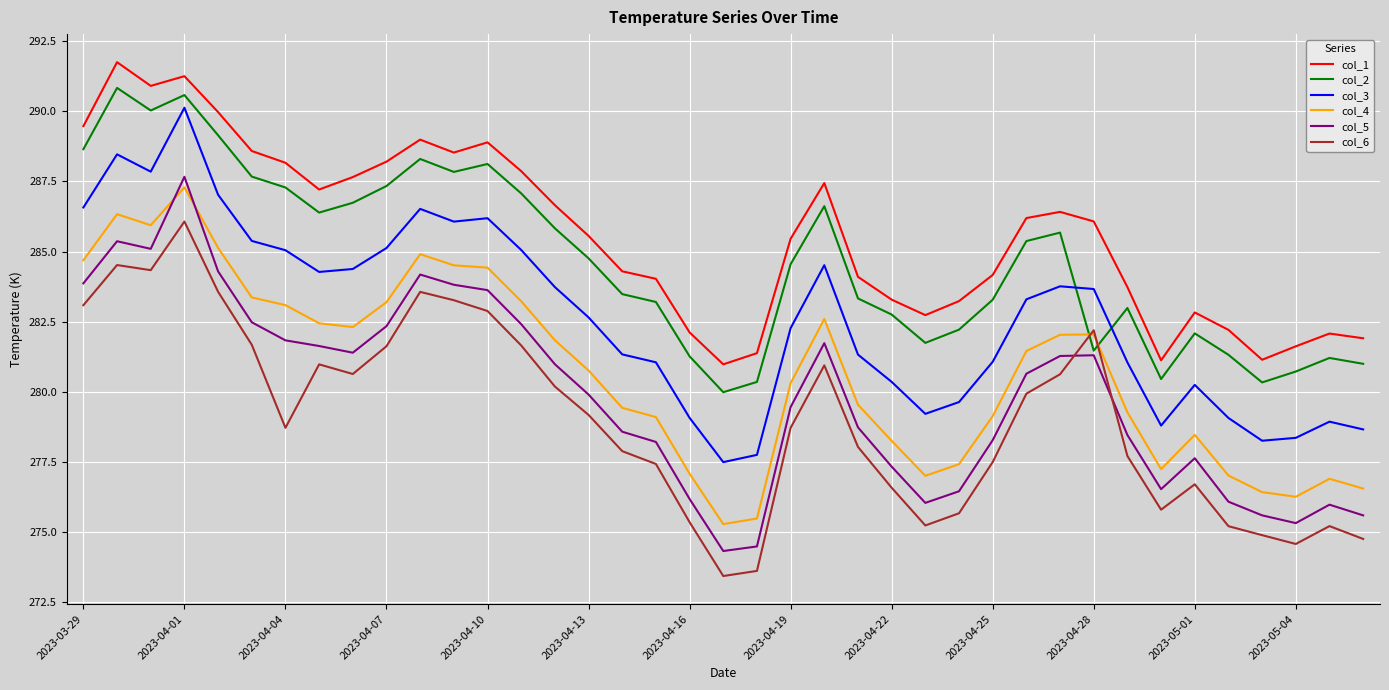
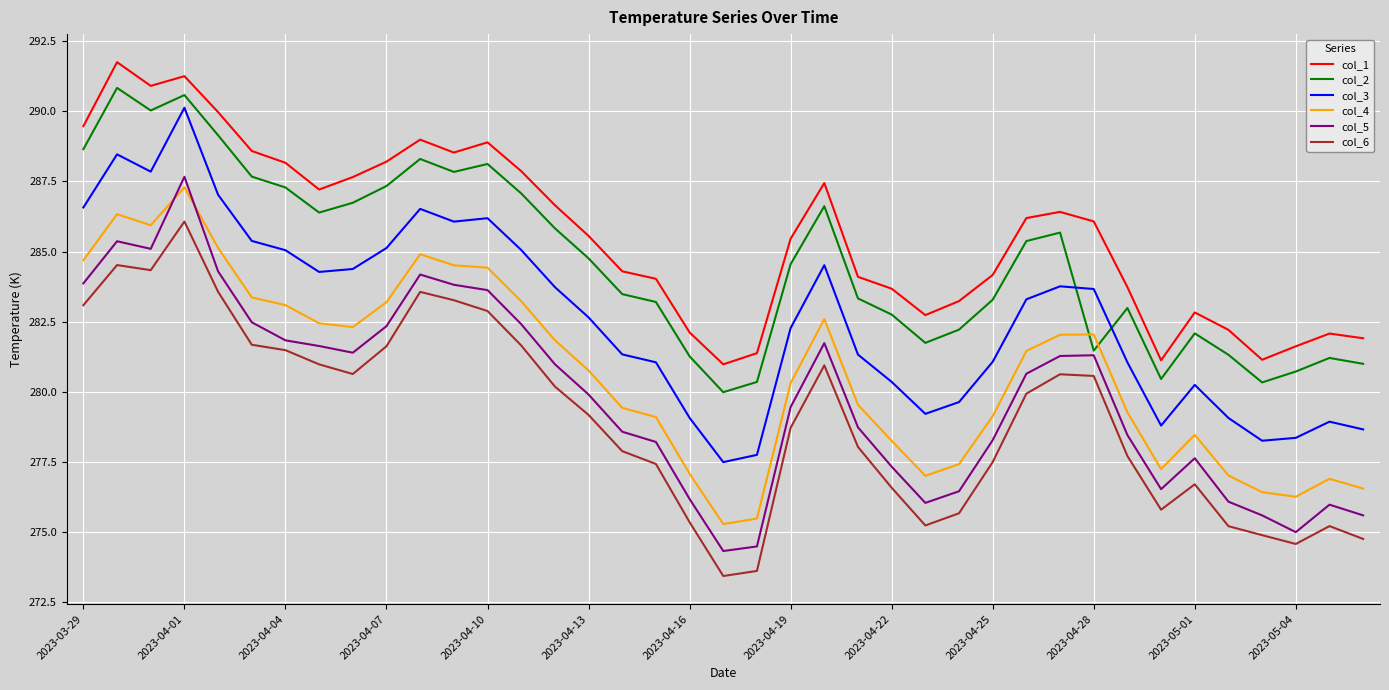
col_6, 2023-04-04: 278.7 -> 281.5
col_1, 2023-04-22: 283.3 -> 283.7
col_6, 2023-04-28: 282.2 -> 280.6
col_5, 2023-05-04: 275.3 -> 275.0
